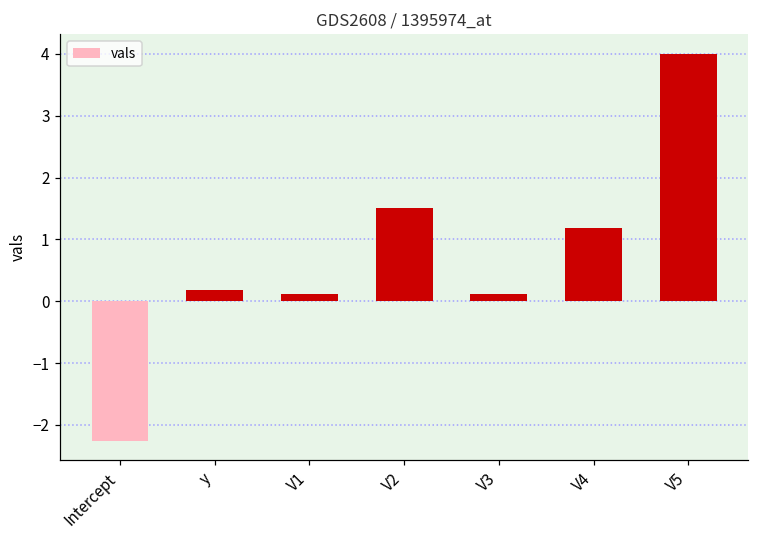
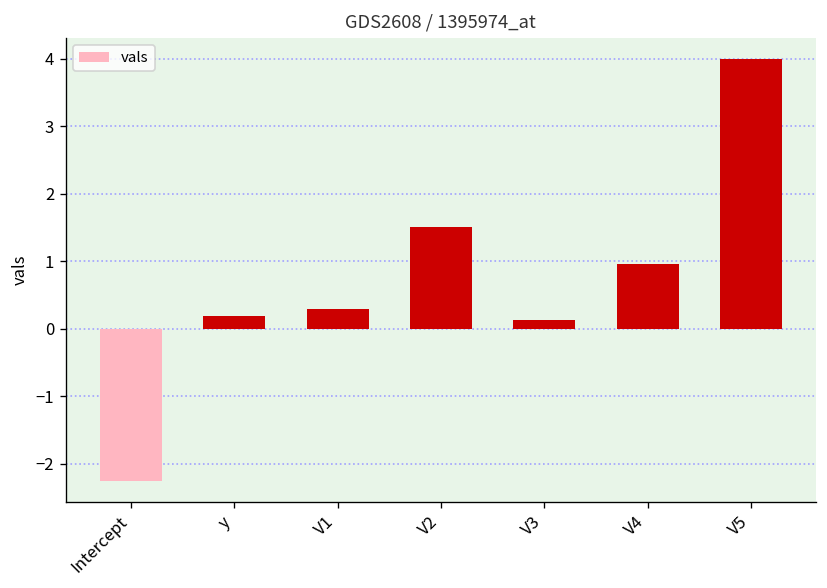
V1: 0.1 -> 0.3
V4: 1.2 -> 1.0
